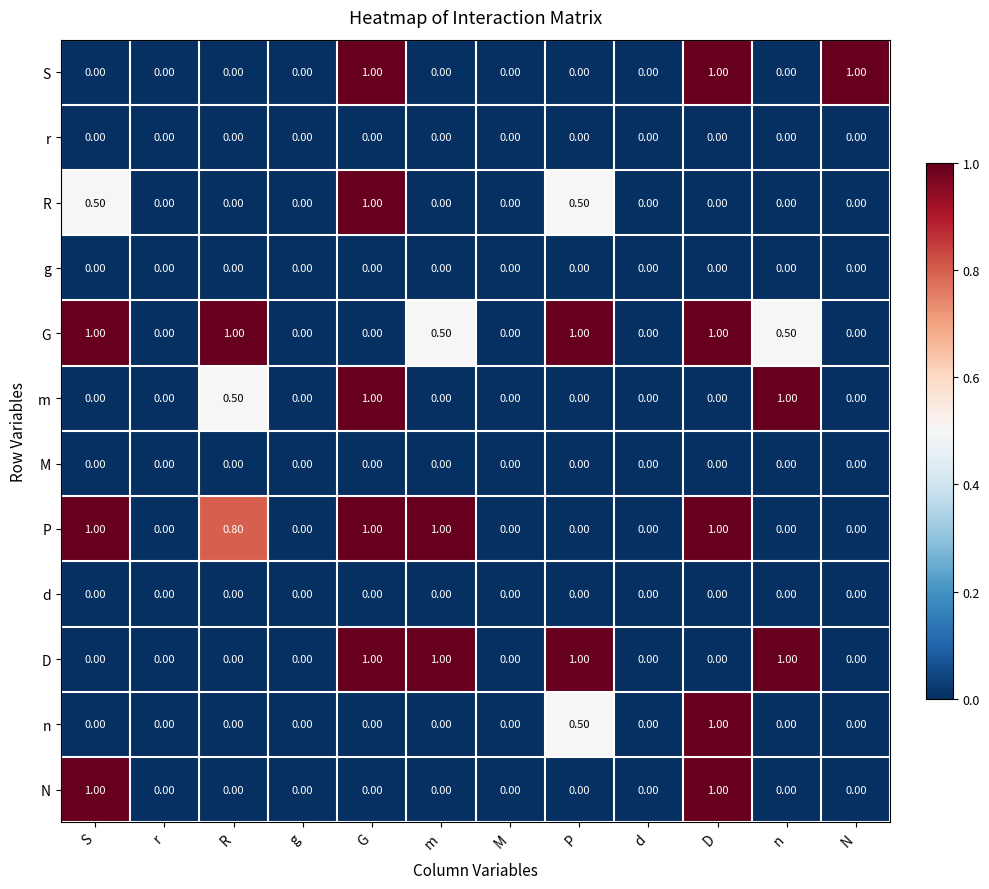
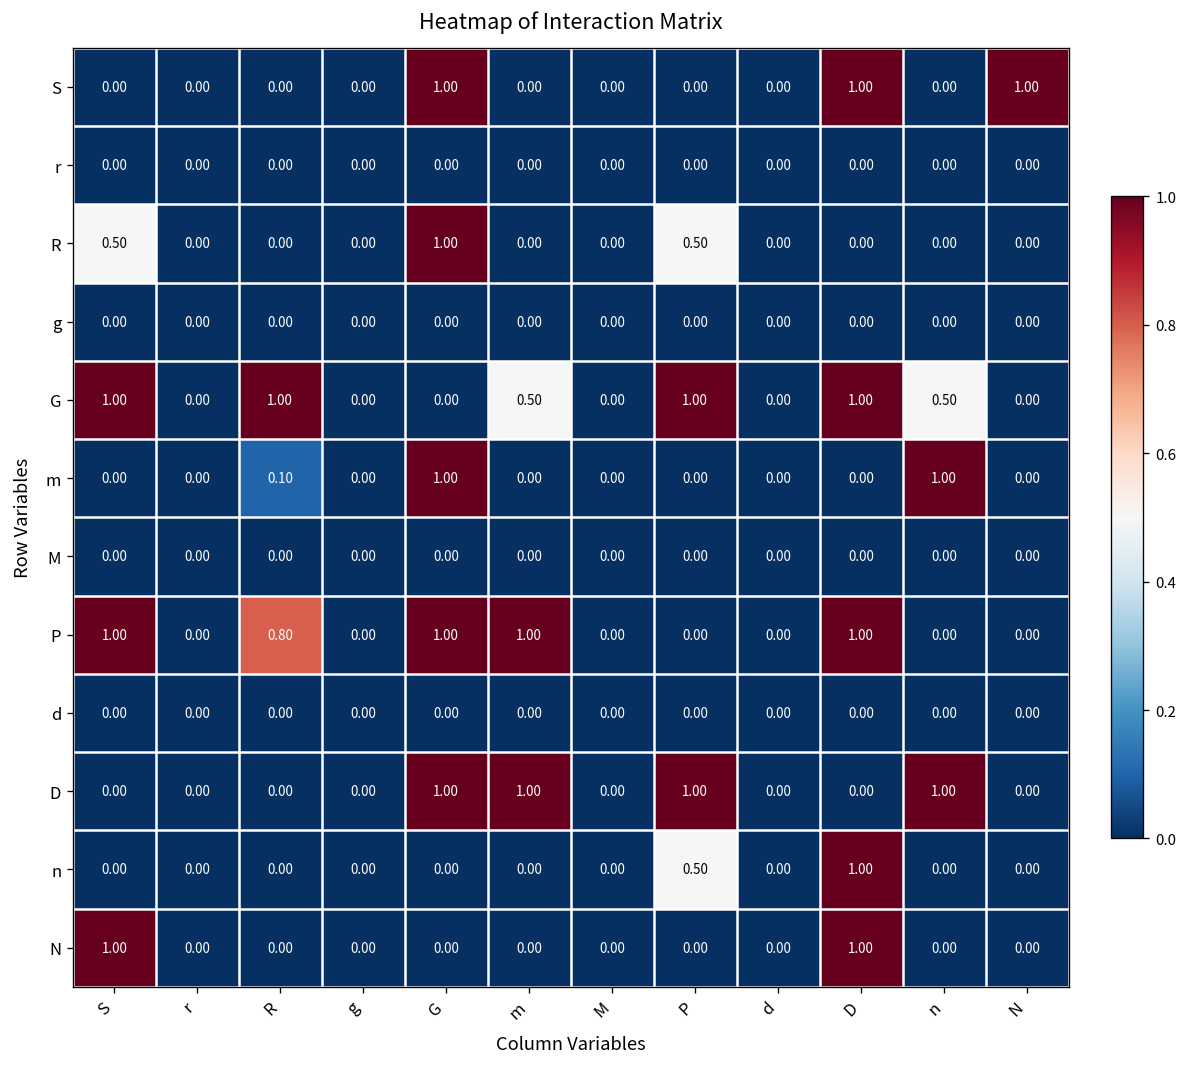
m, R: 0.50 -> 0.10
